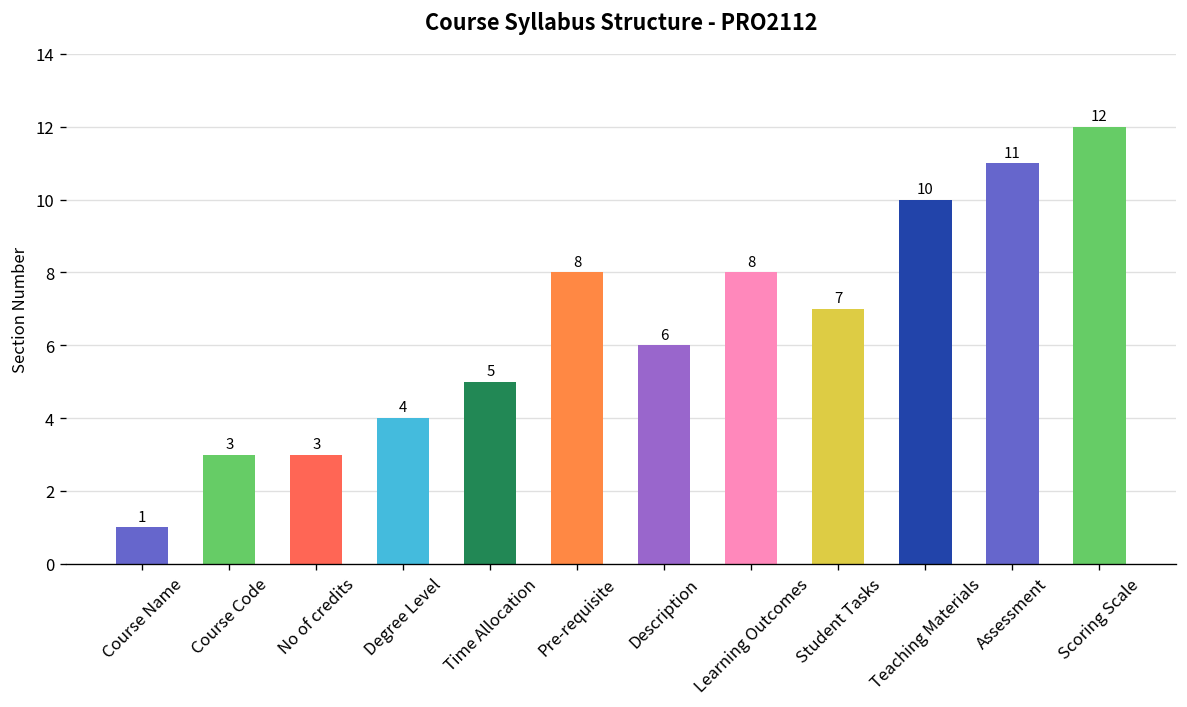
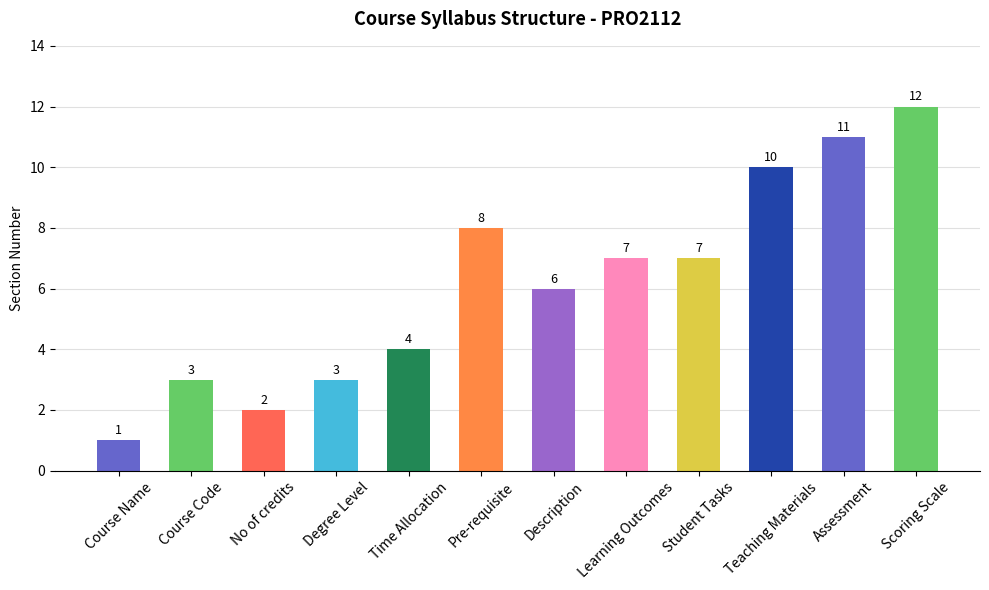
No of credits: 3 -> 2
Degree Level: 4 -> 3
Time Allocation: 5 -> 4
Learning Outcomes: 8 -> 7
